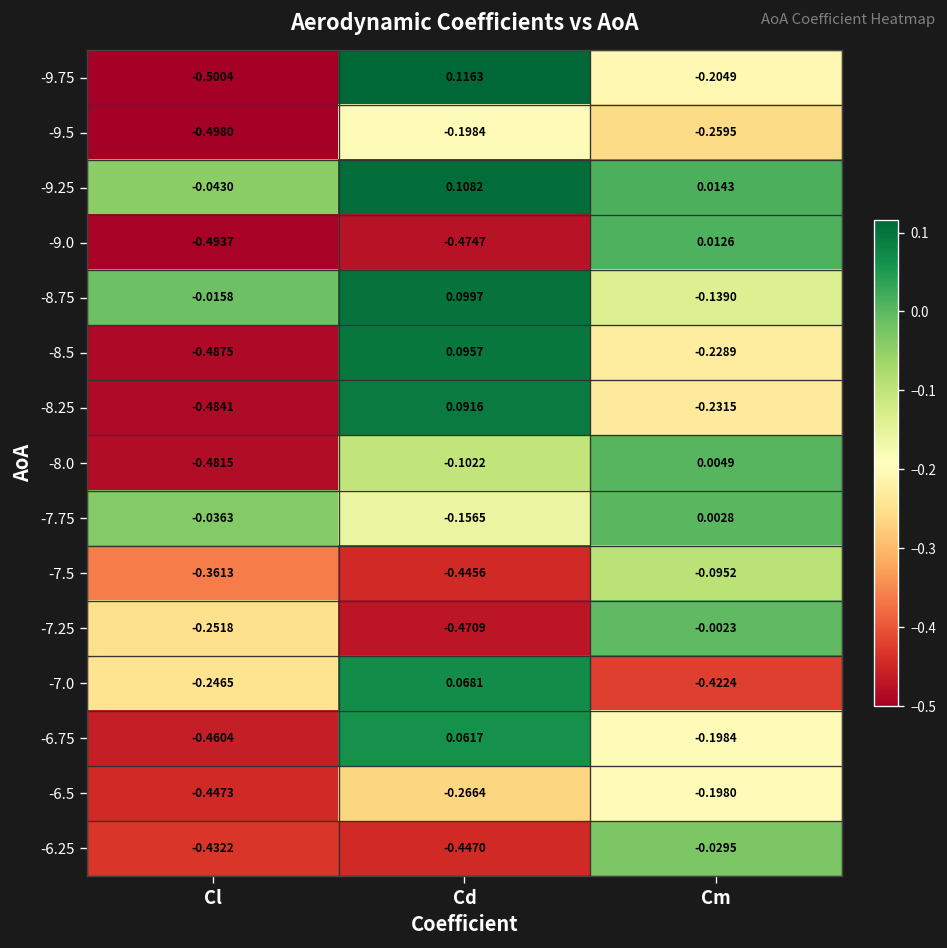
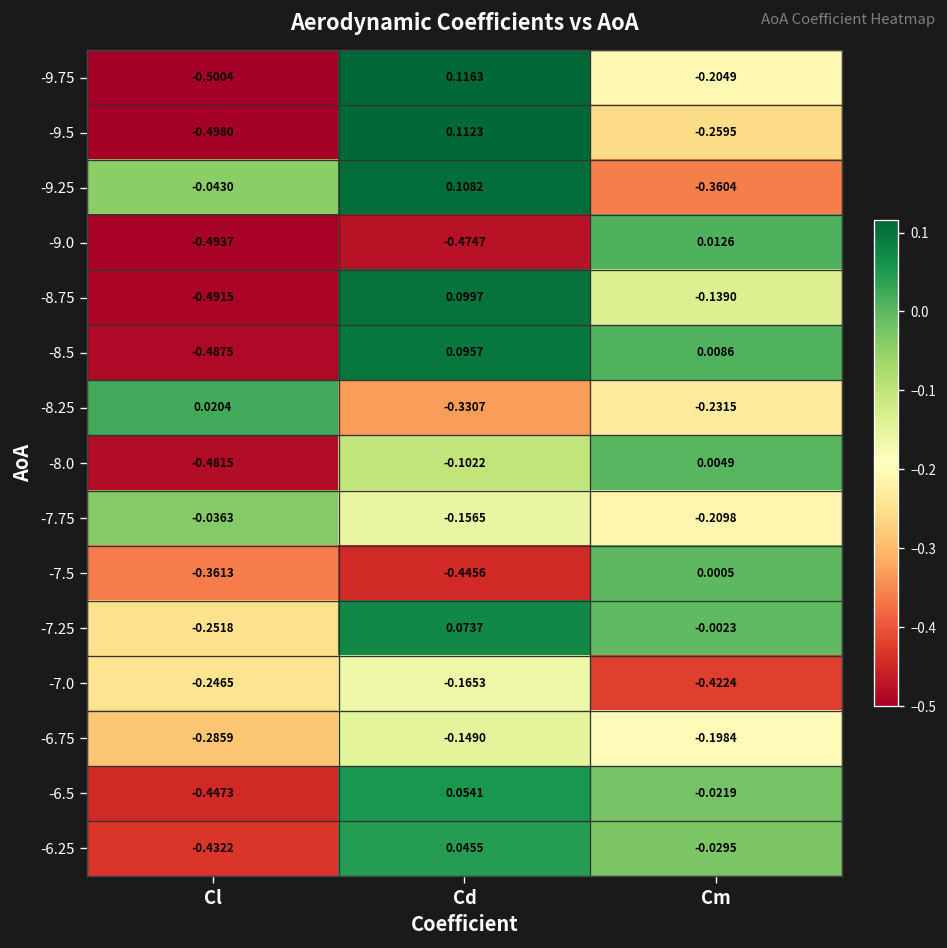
-9.5, Cd: -0.1984 -> 0.1123
-9.25, Cm: 0.0143 -> -0.3604
-8.75, Cl: -0.0158 -> -0.4915
-8.5, Cm: -0.2289 -> 0.0086
-8.25, Cl: -0.4841 -> 0.0204
-8.25, Cd: 0.0916 -> -0.3307
-7.75, Cm: 0.0028 -> -0.2098
-7.5, Cm: -0.0952 -> 0.0005
-7.25, Cd: -0.4709 -> 0.0737
-7.0, Cd: 0.0681 -> -0.1653
-6.75, Cl: -0.4604 -> -0.2859
-6.75, Cd: 0.0617 -> -0.1490
-6.5, Cd: -0.2664 -> 0.0541
-6.5, Cm: -0.1980 -> -0.0219
-6.25, Cd: -0.4470 -> 0.0455
